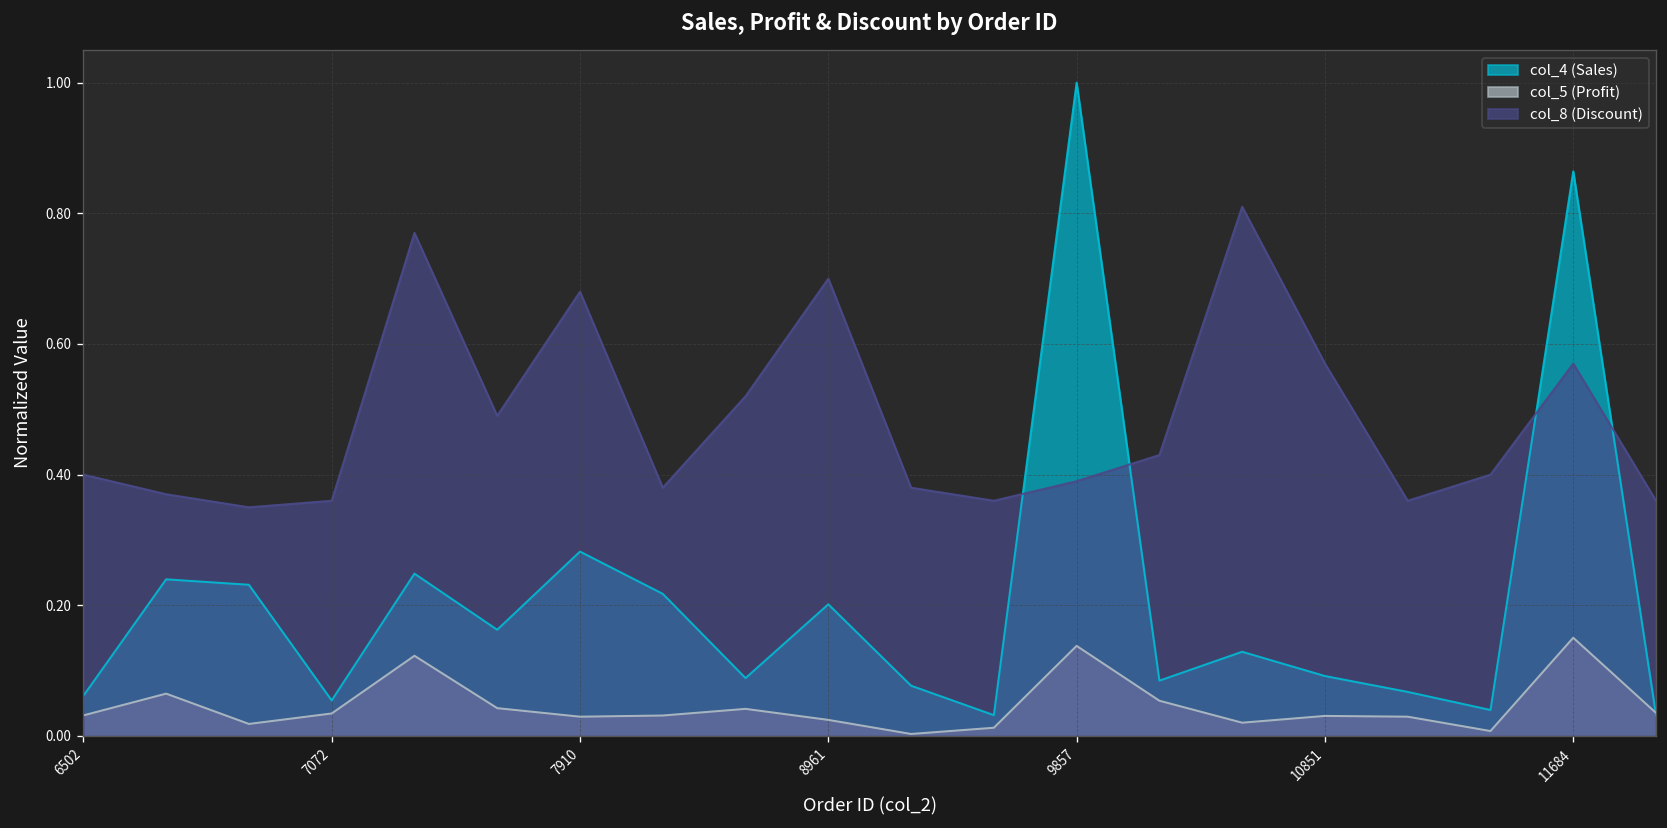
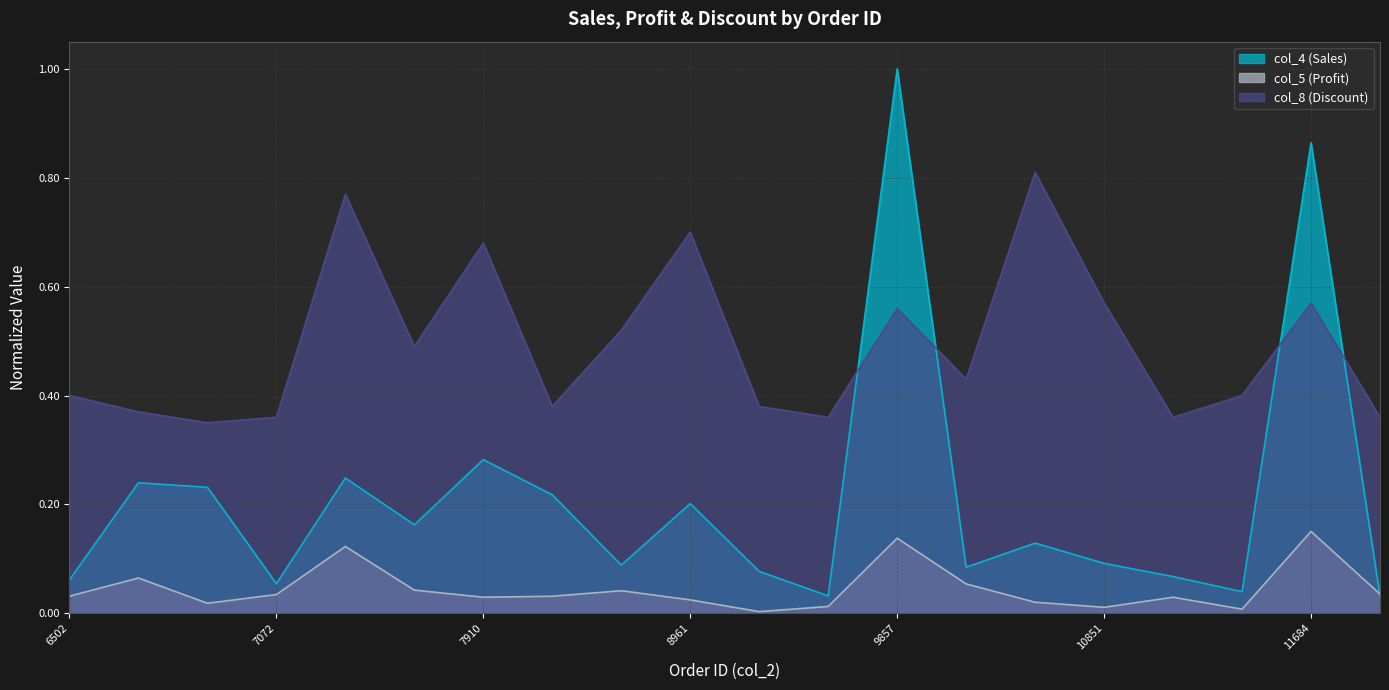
col_8 (Discount), 9857: 0.39 -> 0.56
col_5 (Profit), 10851: 0.03 -> 0.01
